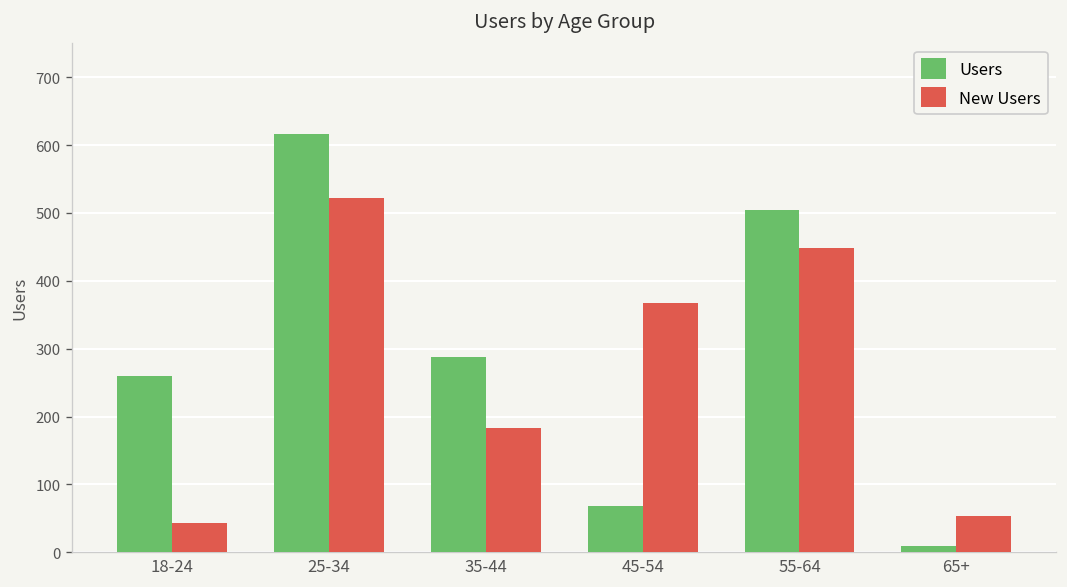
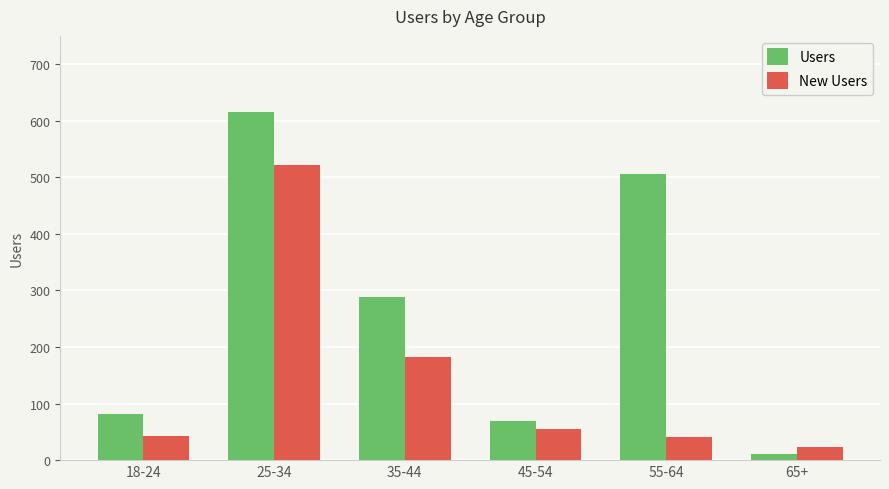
Users, 18-24: 260 -> 80
New Users, 45-54: 370 -> 60
New Users, 55-64: 450 -> 40
New Users, 65+: 50 -> 20
